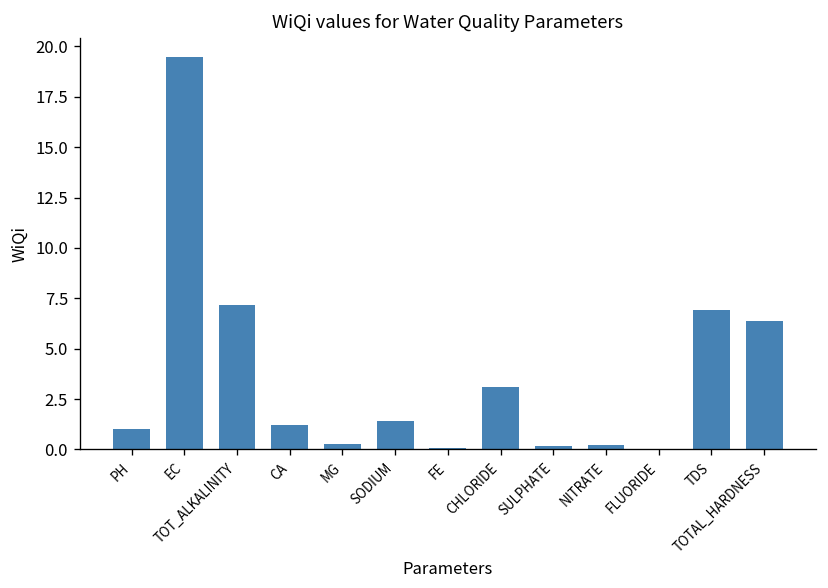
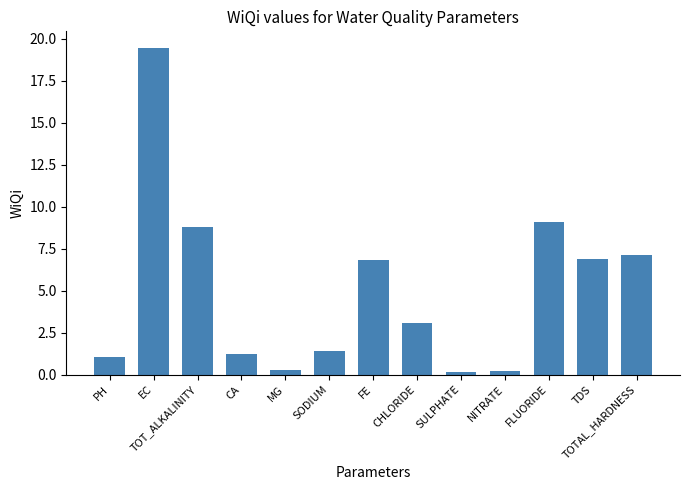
TOT_ALKALINITY: 7.2 -> 8.8
FE: 0.1 -> 6.8
FLUORIDE: 0.0 -> 9.1
TOTAL_HARDNESS: 6.4 -> 7.1
